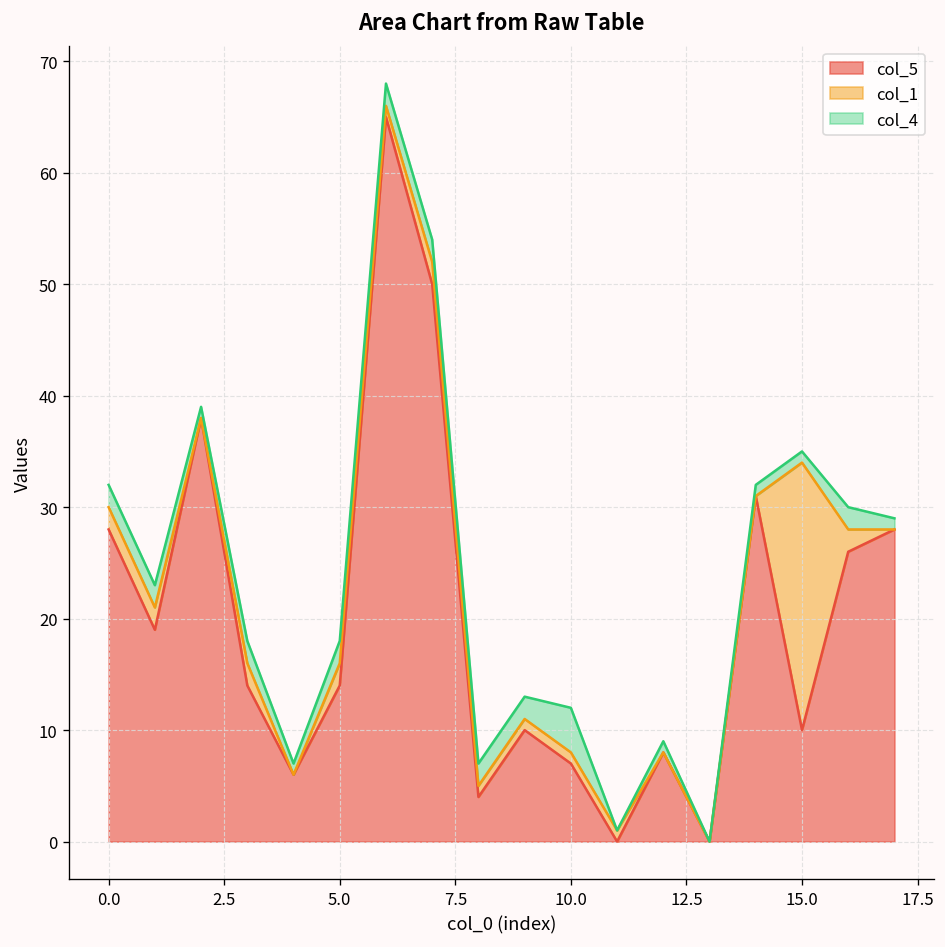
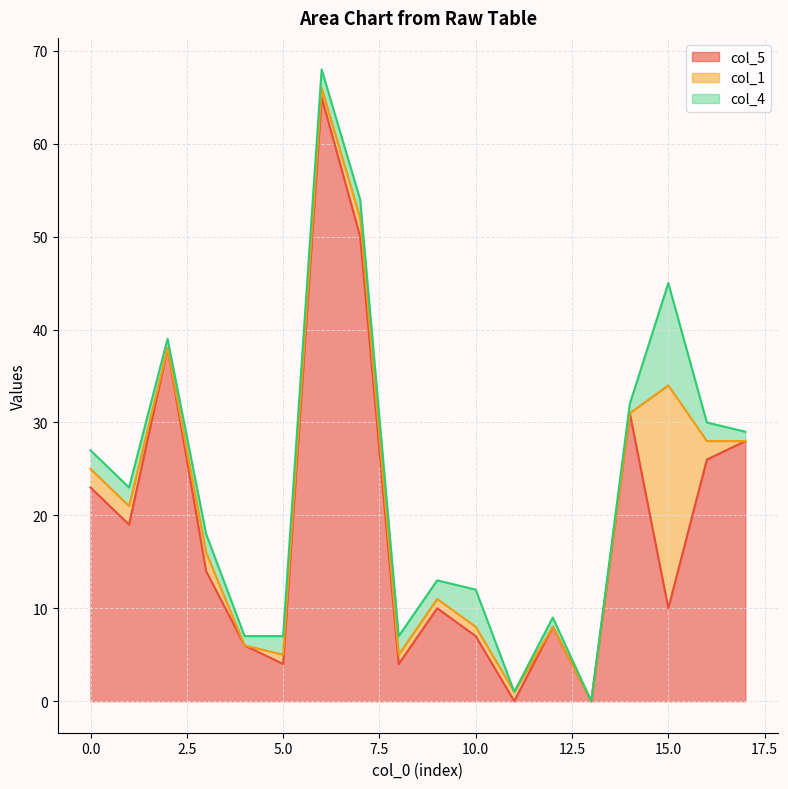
col_5, 0.0: 28 -> 23
col_5, 5.0: 14 -> 4
col_1, 5.0: 2 -> 1
col_4, 15.0: 1 -> 11
